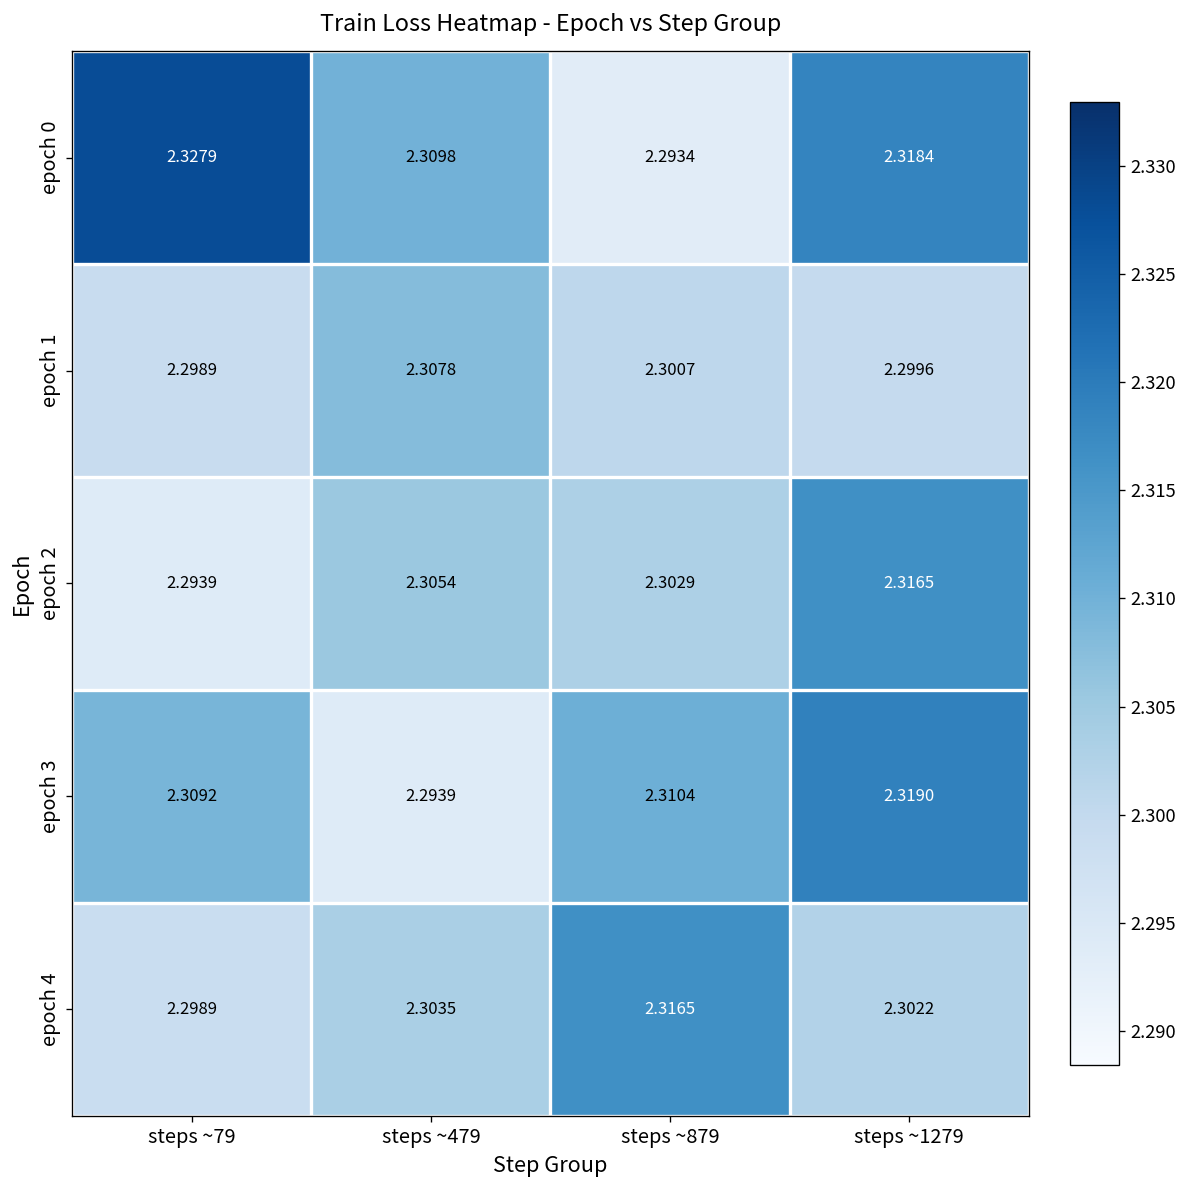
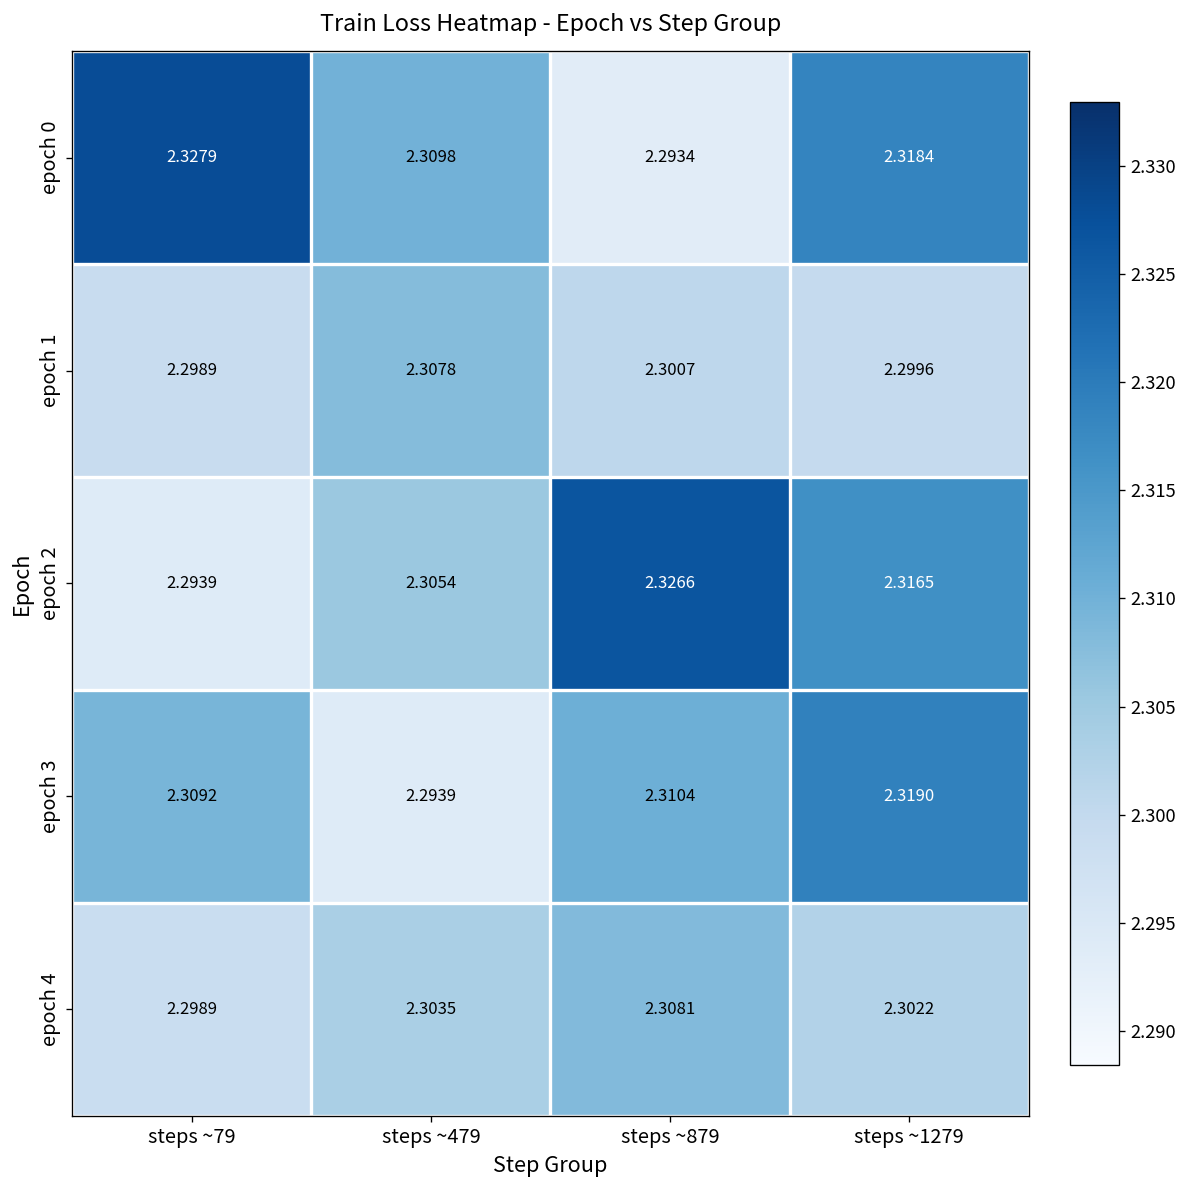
epoch 2, steps ~879: 2.3029 -> 2.3266
epoch 4, steps ~879: 2.3165 -> 2.3081
